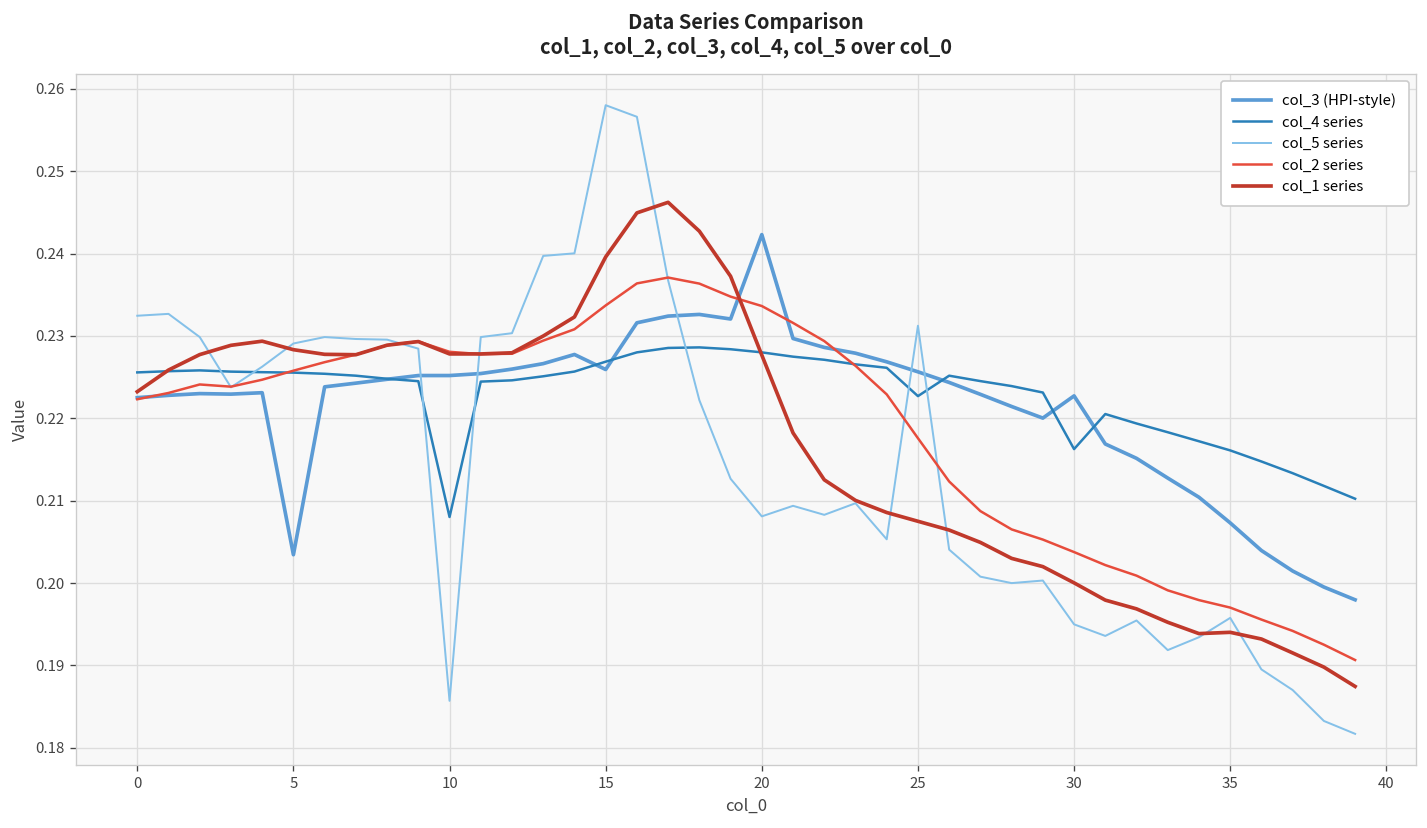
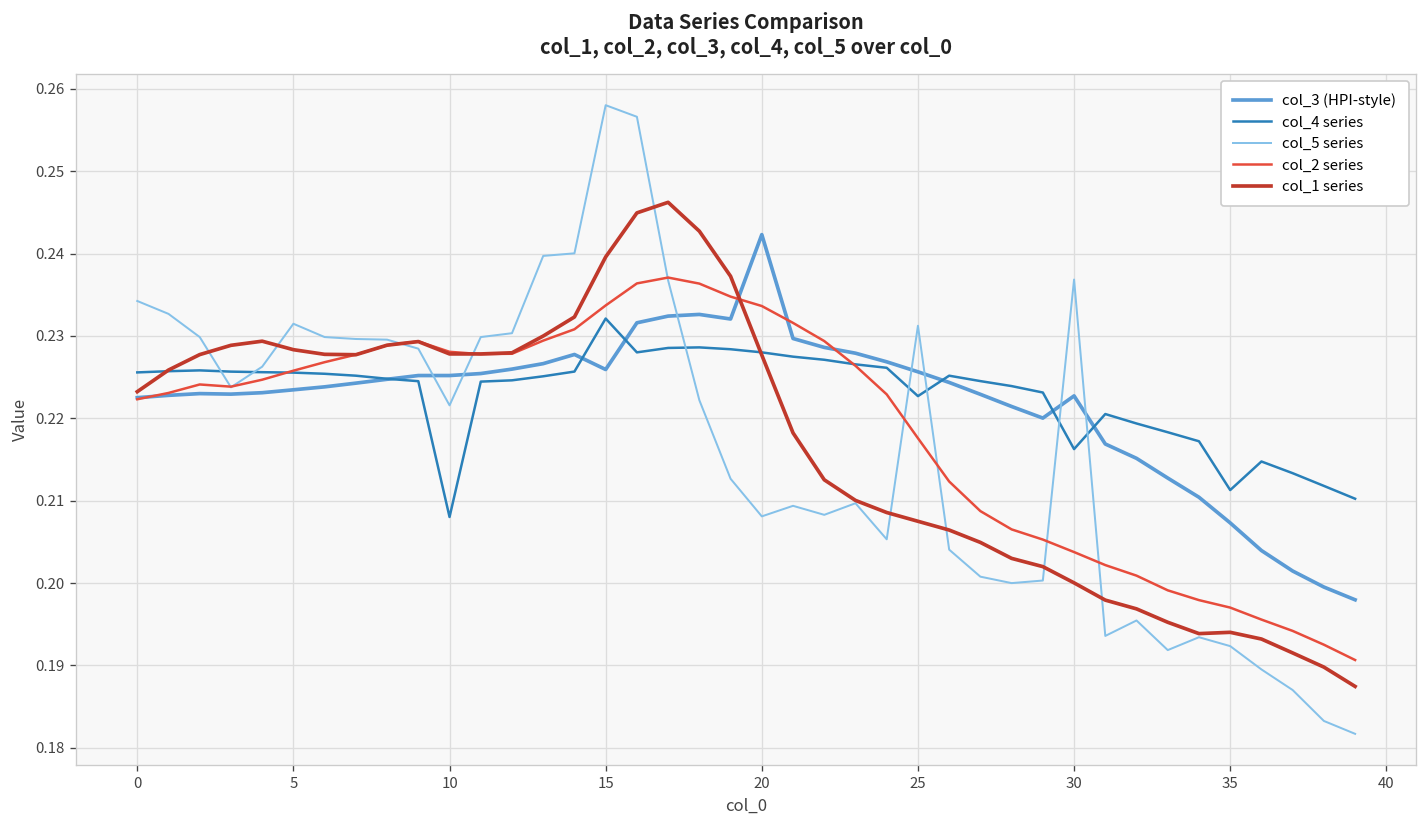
col_5 series, 0: 0.232 -> 0.234
col_3 (HPI-style), 5: 0.203 -> 0.223
col_5 series, 5: 0.229 -> 0.231
col_5 series, 10: 0.186 -> 0.222
col_4 series, 15: 0.227 -> 0.232
col_5 series, 30: 0.195 -> 0.237
col_4 series, 35: 0.216 -> 0.211
col_5 series, 35: 0.196 -> 0.192
